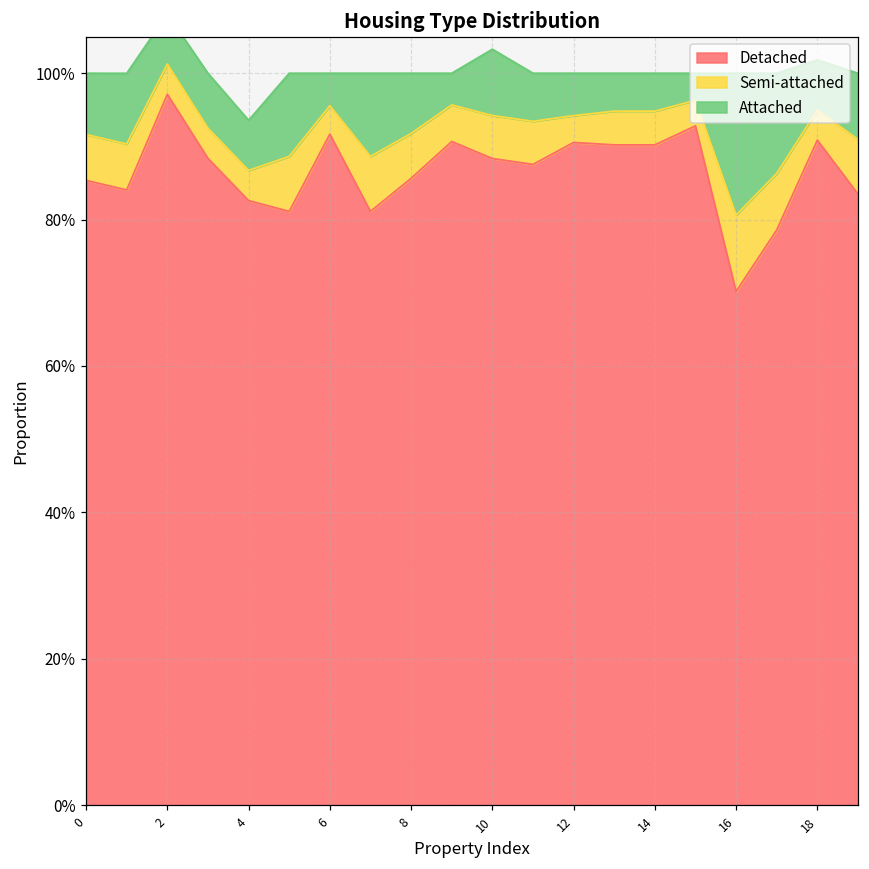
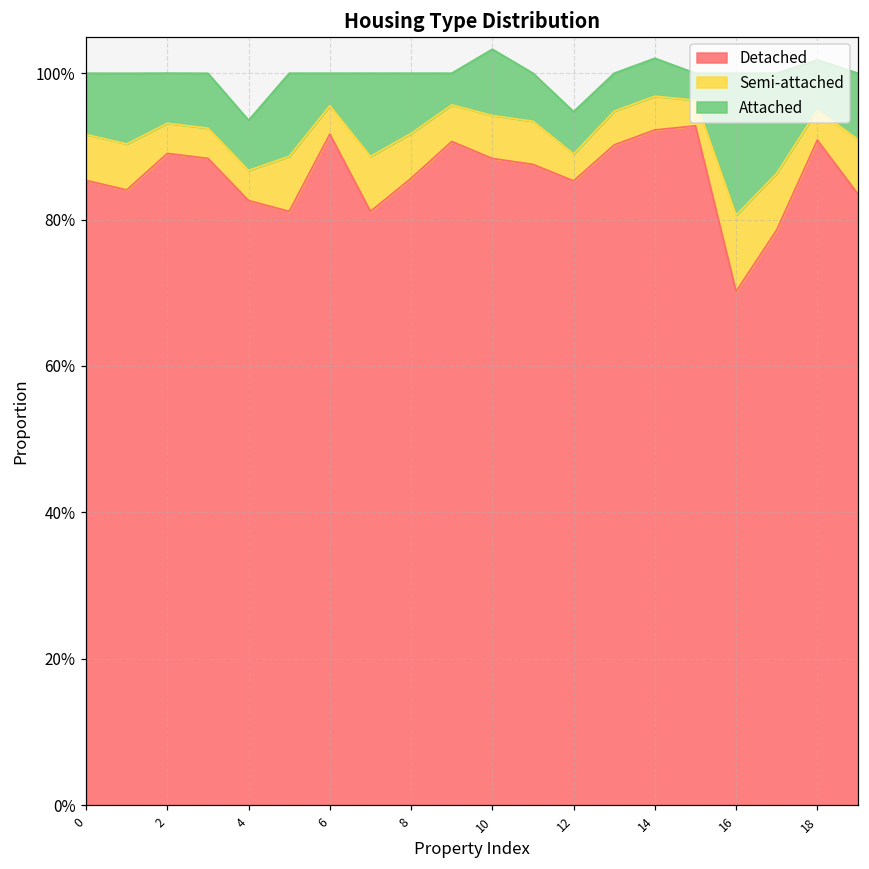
Detached, 2: 97% -> 89%
Detached, 12: 91% -> 85%
Detached, 14: 90% -> 92%
